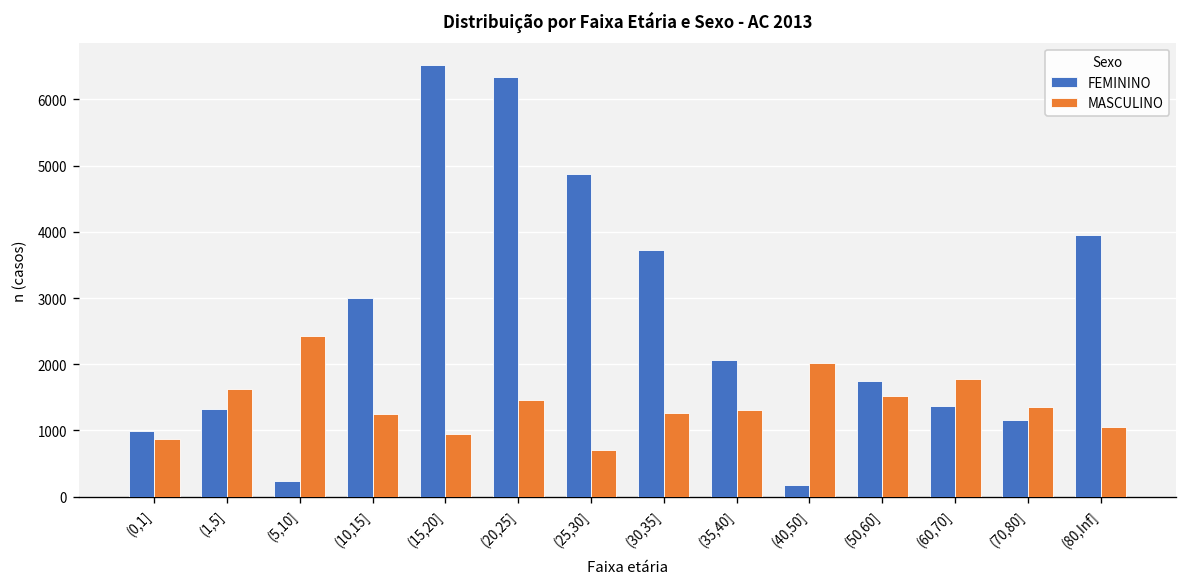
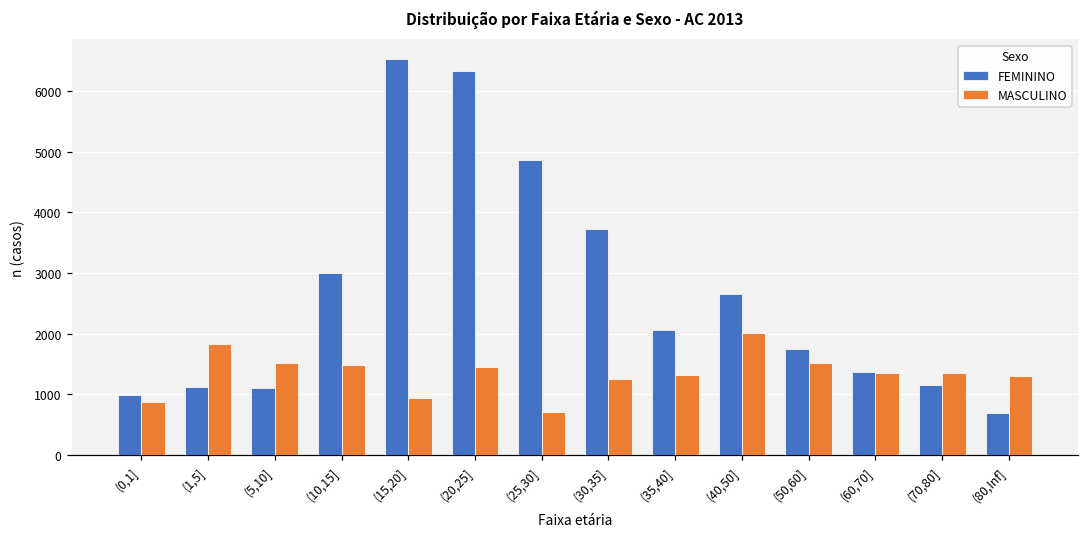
FEMININO, (1,5]: 1300 -> 1100
MASCULINO, (1,5]: 1600 -> 1800
FEMININO, (5,10]: 200 -> 1100
MASCULINO, (5,10]: 2400 -> 1500
MASCULINO, (10,15]: 1300 -> 1500
FEMININO, (40,50]: 200 -> 2600
MASCULINO, (60,70]: 1800 -> 1300
FEMININO, (80,Inf]: 3900 -> 700
MASCULINO, (80,Inf]: 1000 -> 1300
